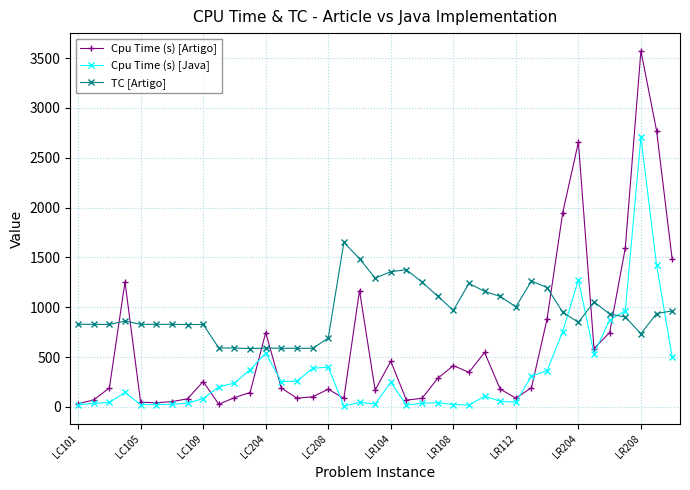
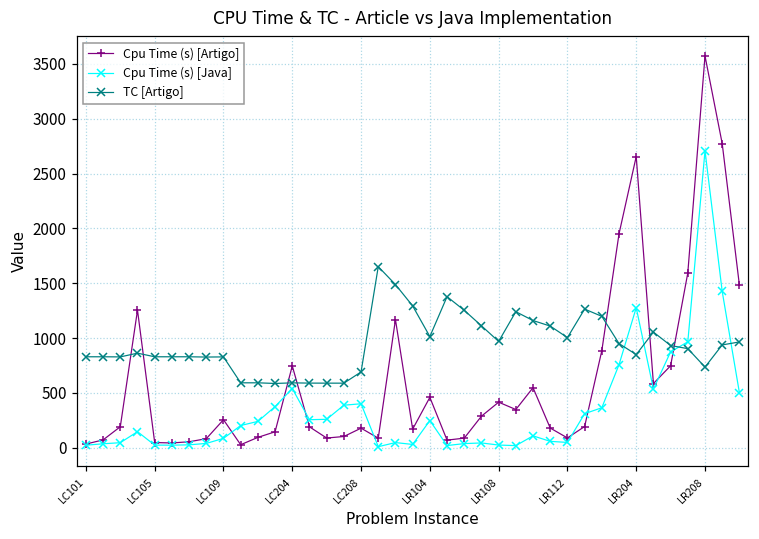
TC [Artigo], LR104: 1400 -> 1000
